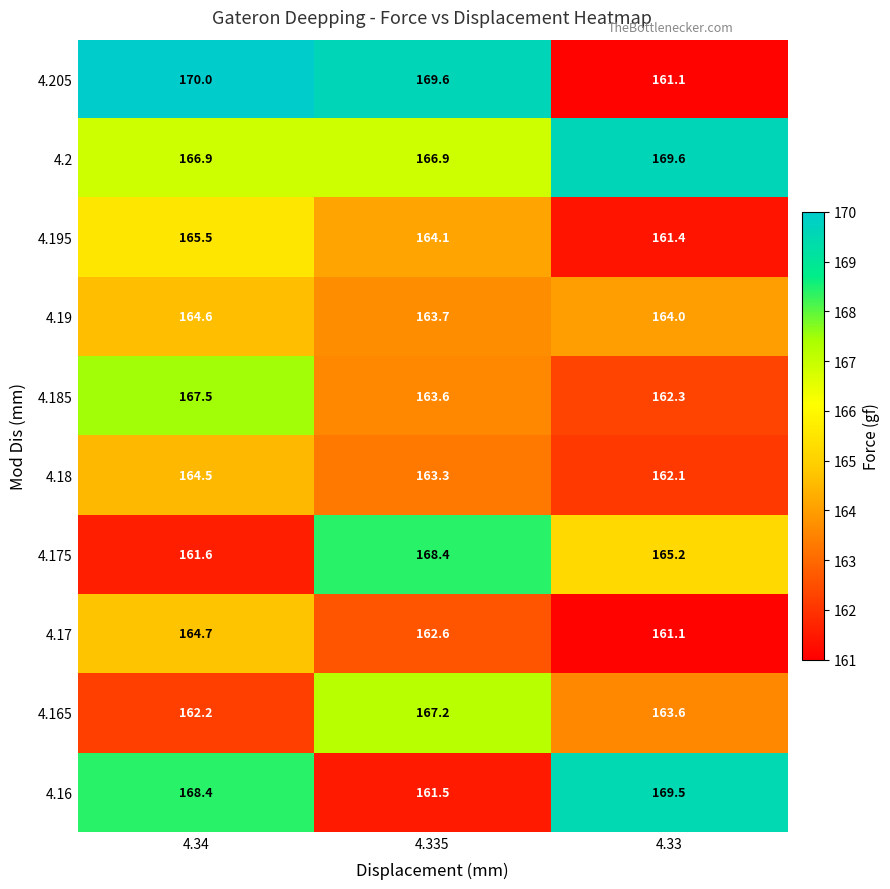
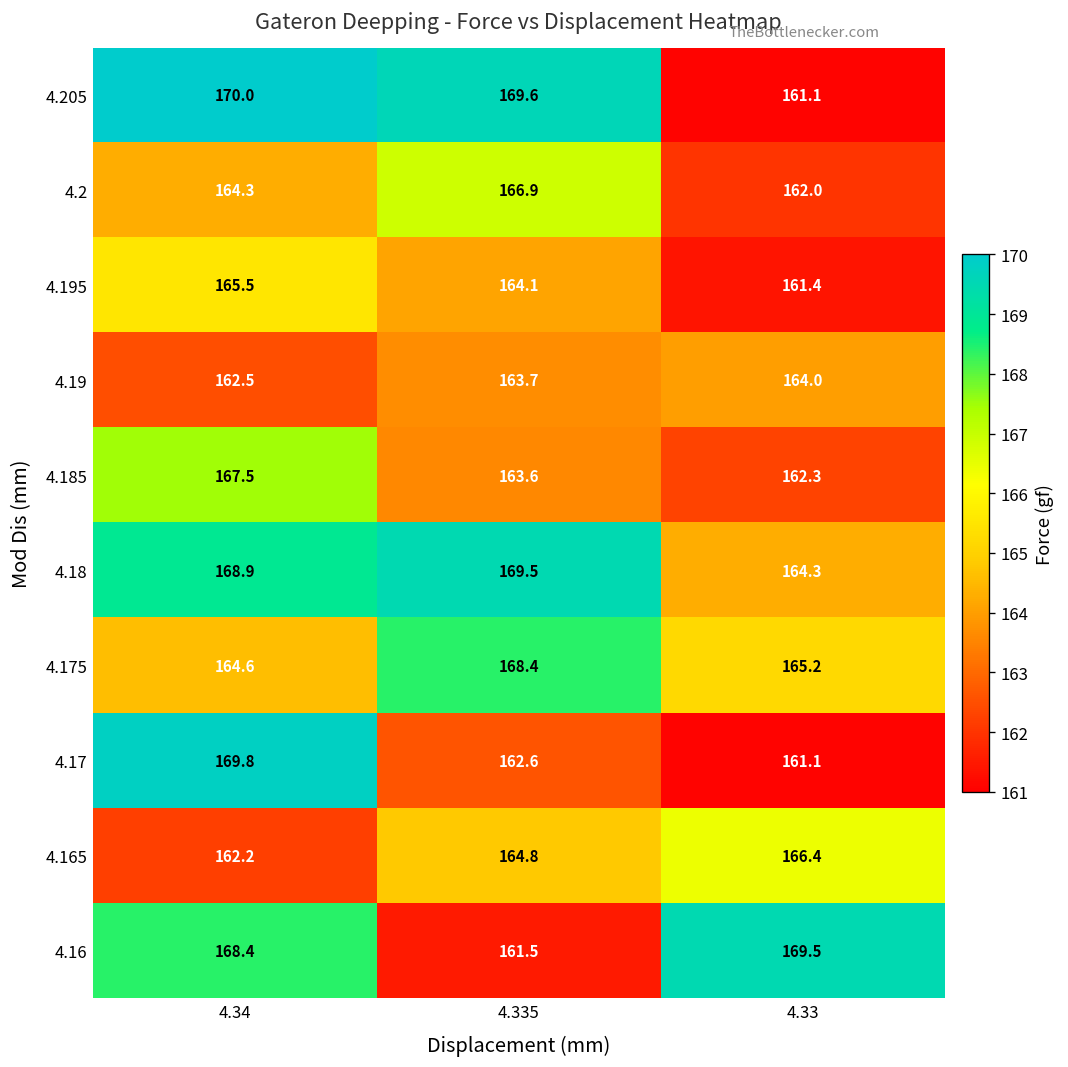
4.2, 4.34: 166.9 -> 164.3
4.2, 4.33: 169.6 -> 162.0
4.19, 4.34: 164.6 -> 162.5
4.18, 4.34: 164.5 -> 168.9
4.18, 4.335: 163.3 -> 169.5
4.18, 4.33: 162.1 -> 164.3
4.175, 4.34: 161.6 -> 164.6
4.17, 4.34: 164.7 -> 169.8
4.165, 4.335: 167.2 -> 164.8
4.165, 4.33: 163.6 -> 166.4
